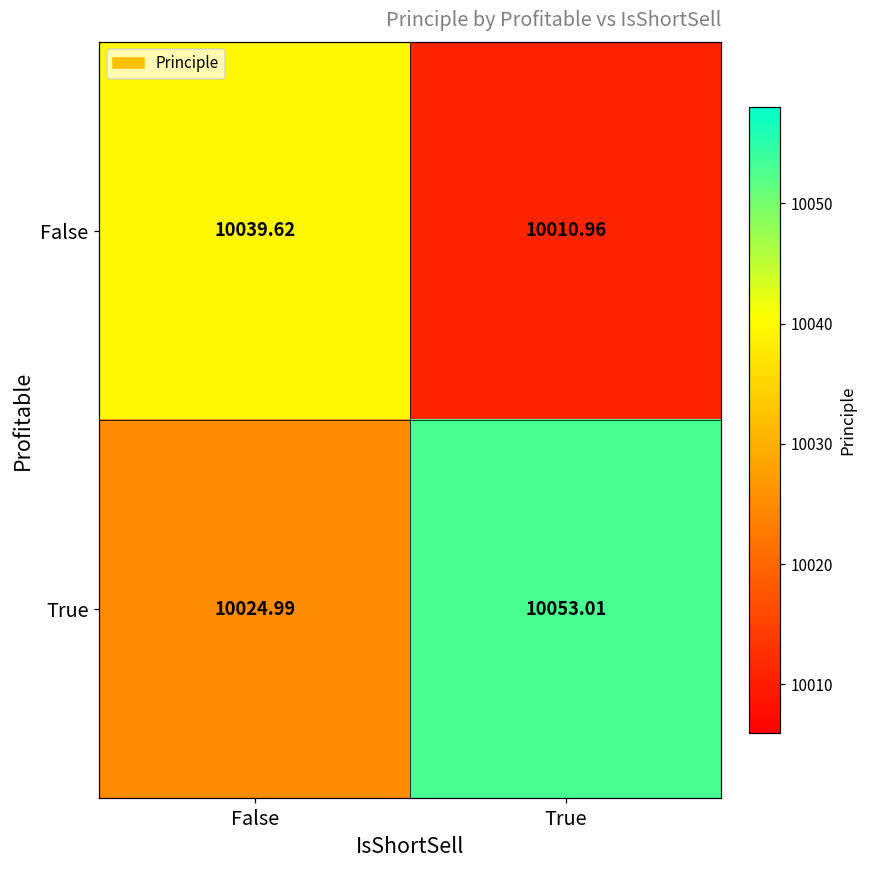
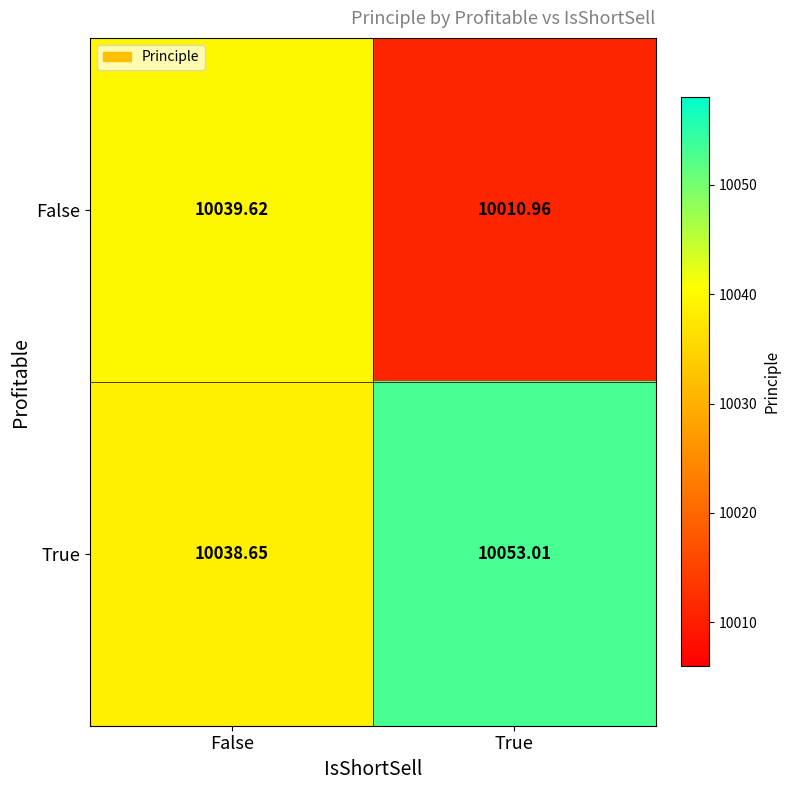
True, False: 10024.99 -> 10038.65
